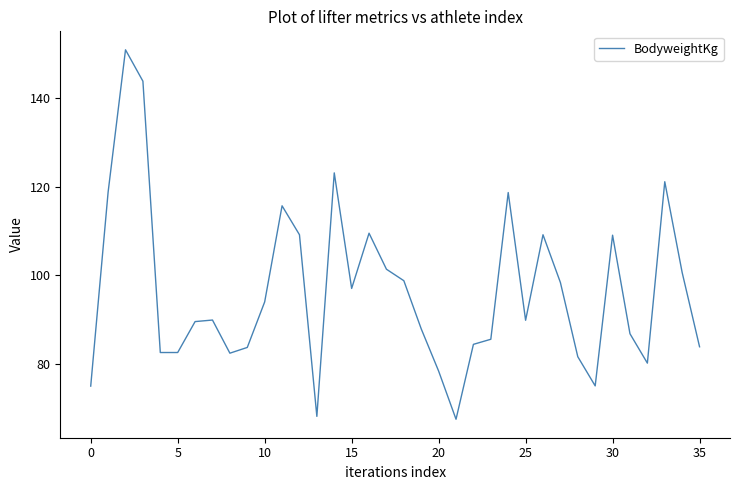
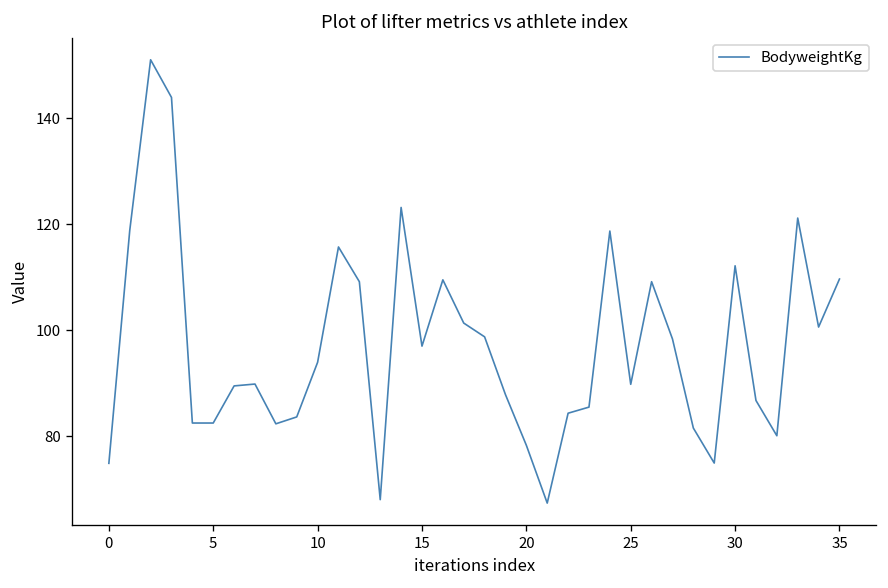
30: 109 -> 112
35: 84 -> 110
